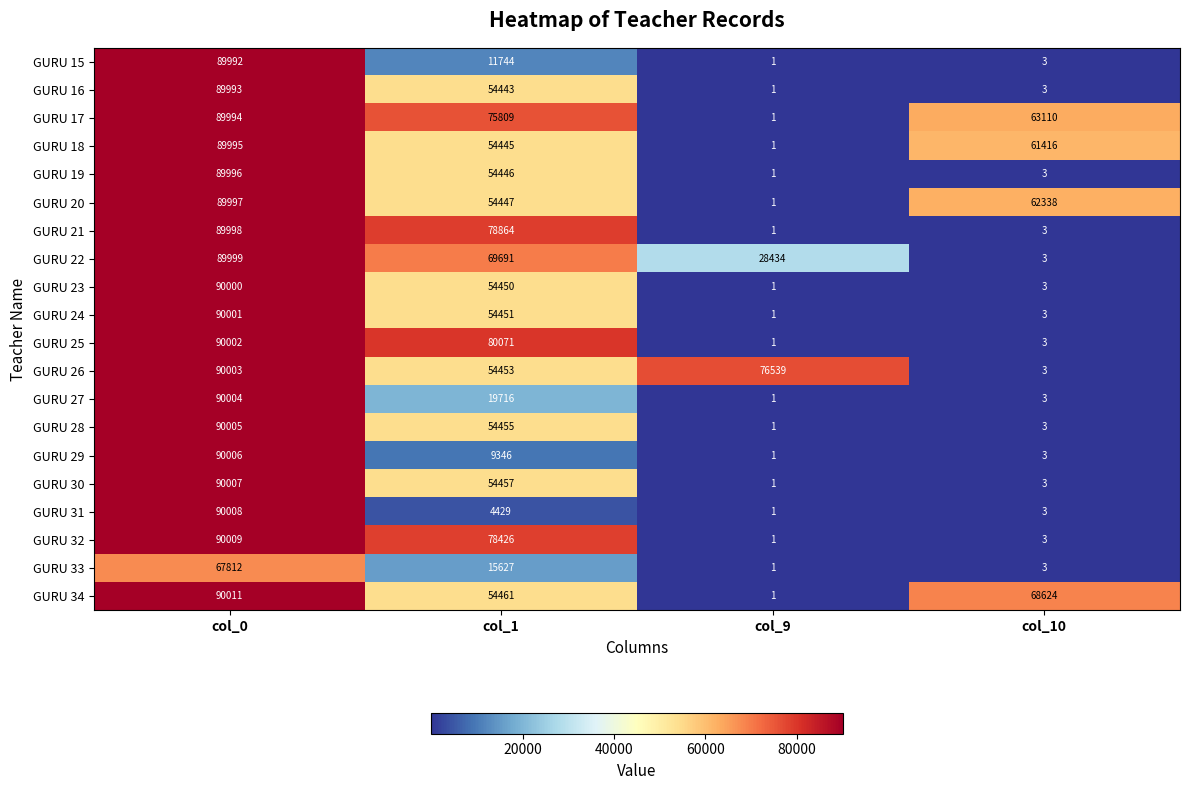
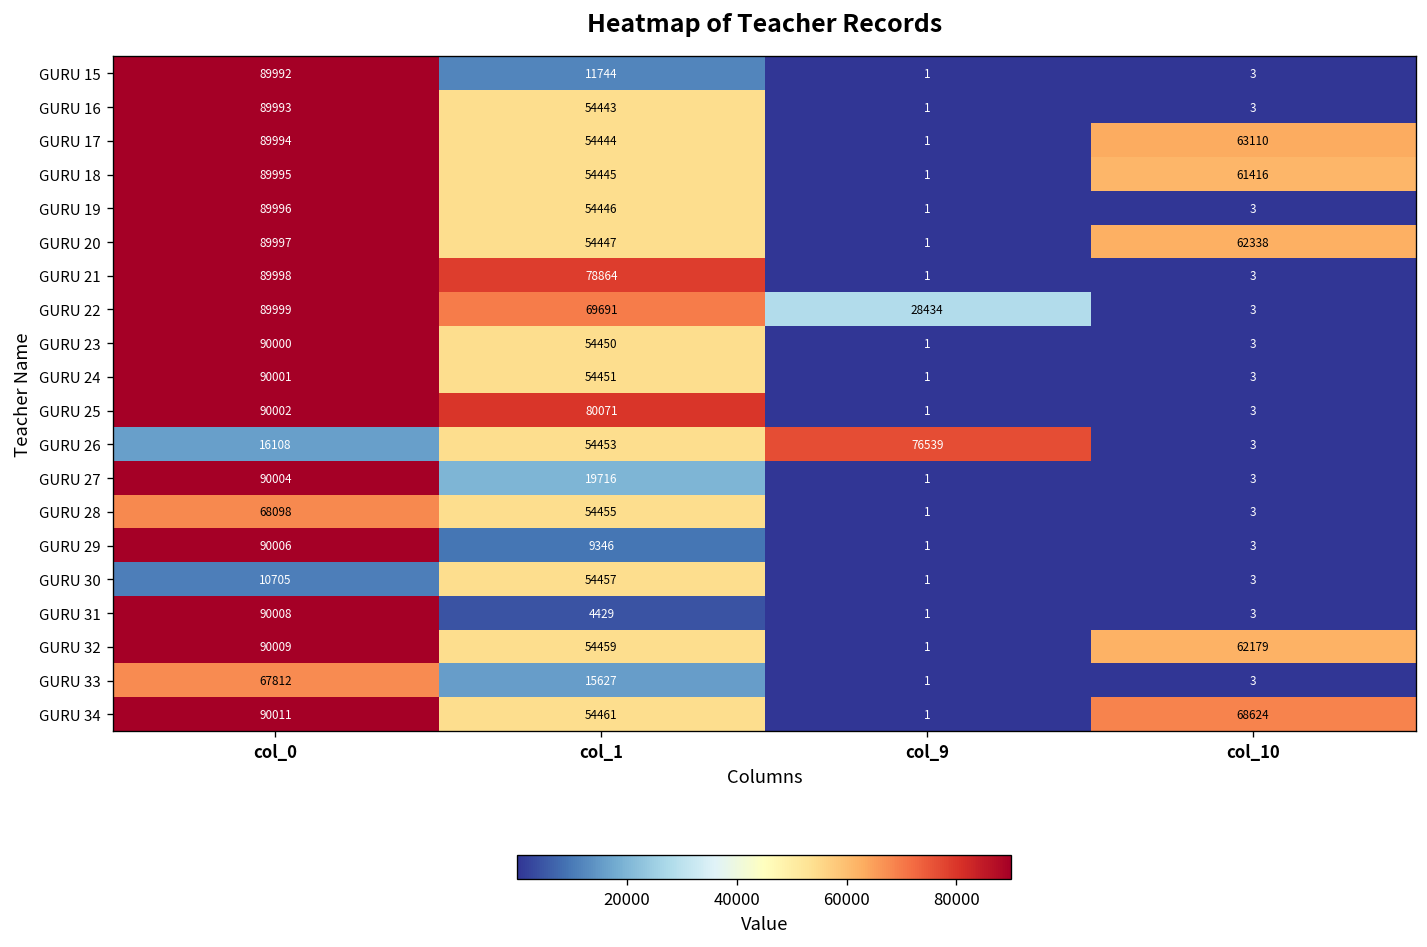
GURU 17, col_1: 75809 -> 54444
GURU 26, col_0: 90003 -> 16108
GURU 28, col_0: 90005 -> 68098
GURU 30, col_0: 90007 -> 10705
GURU 32, col_1: 78426 -> 54459
GURU 32, col_10: 3 -> 62179
